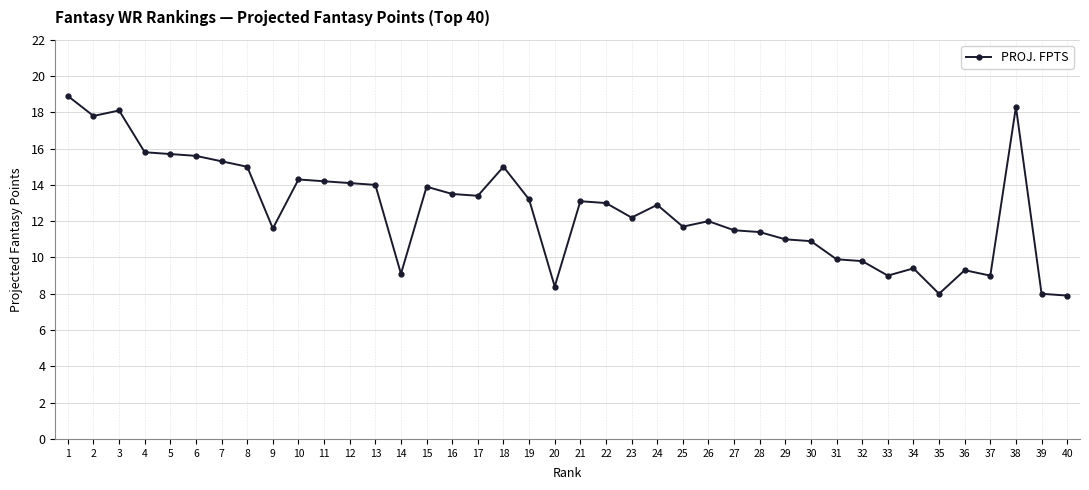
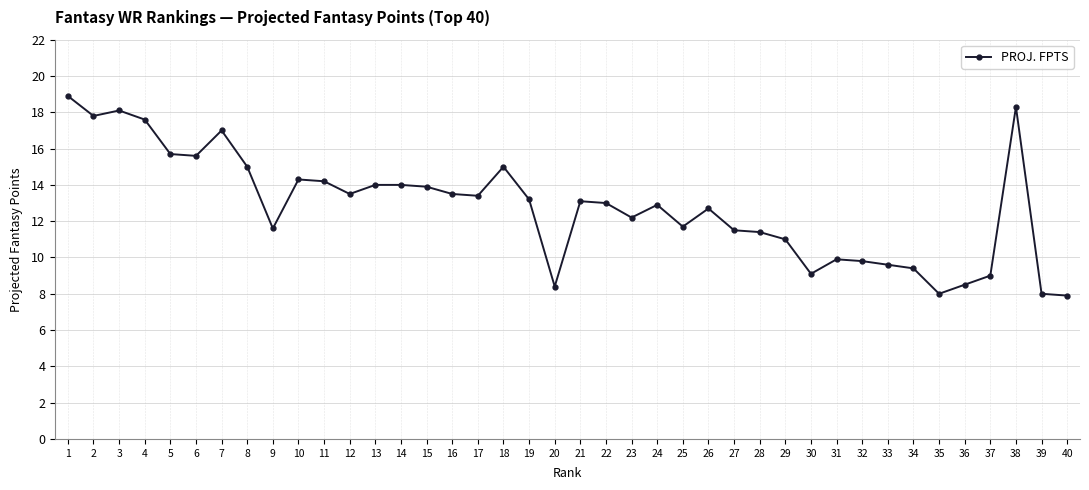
4: 15.8 -> 17.6
7: 15.3 -> 17.0
12: 14.1 -> 13.5
14: 9.1 -> 14.0
26: 12.0 -> 12.7
30: 10.9 -> 9.1
33: 9.0 -> 9.6
36: 9.3 -> 8.5
